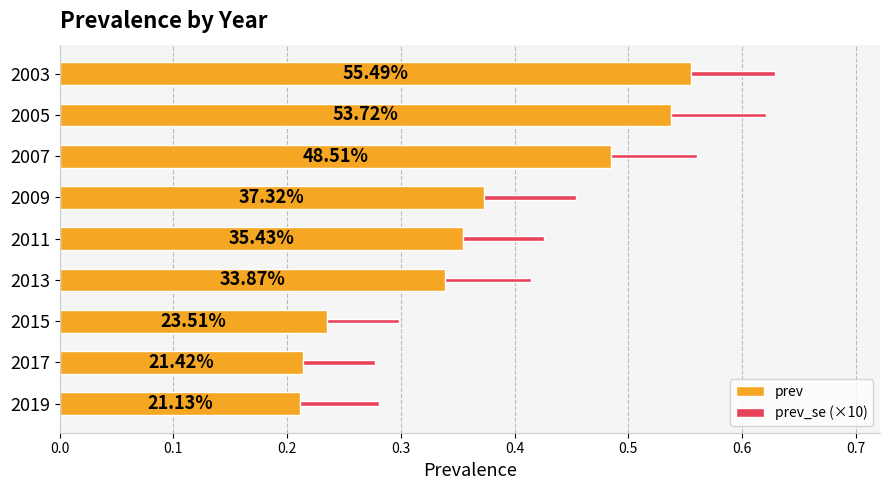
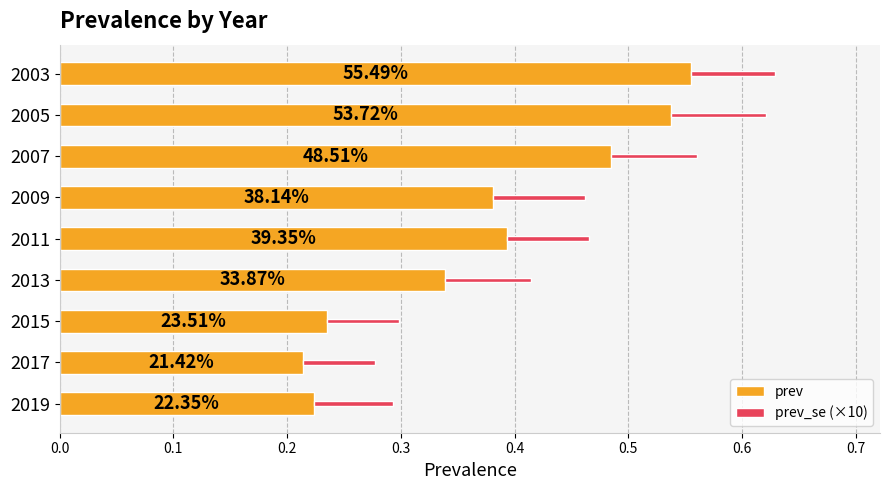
prev, 2009: 37.32% -> 38.14%
prev, 2011: 35.43% -> 39.35%
prev, 2019: 21.13% -> 22.35%
